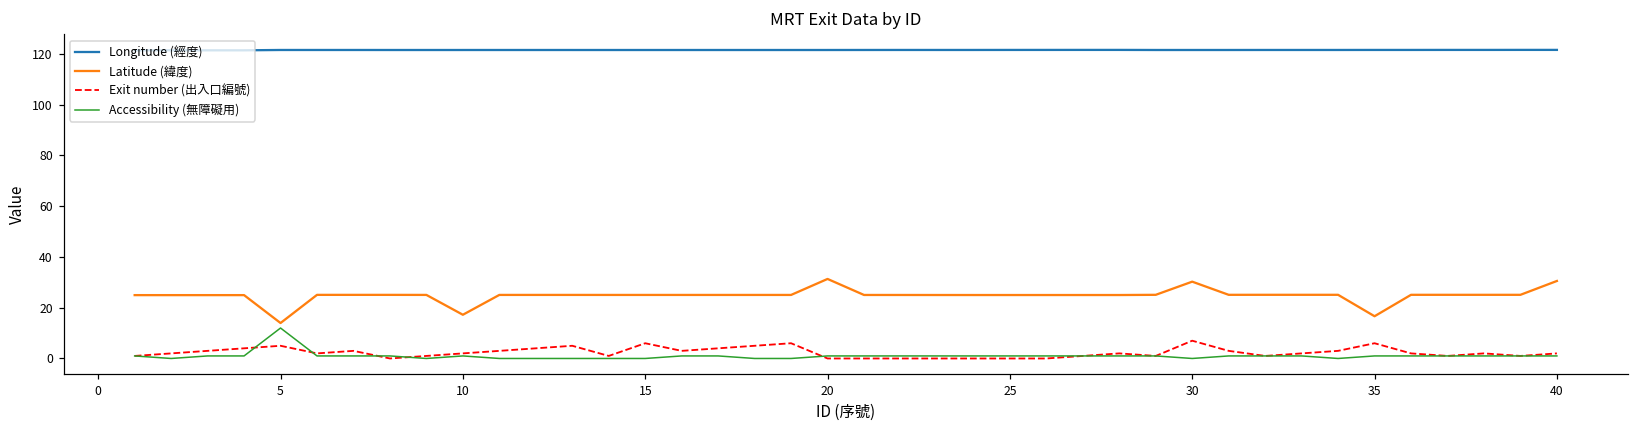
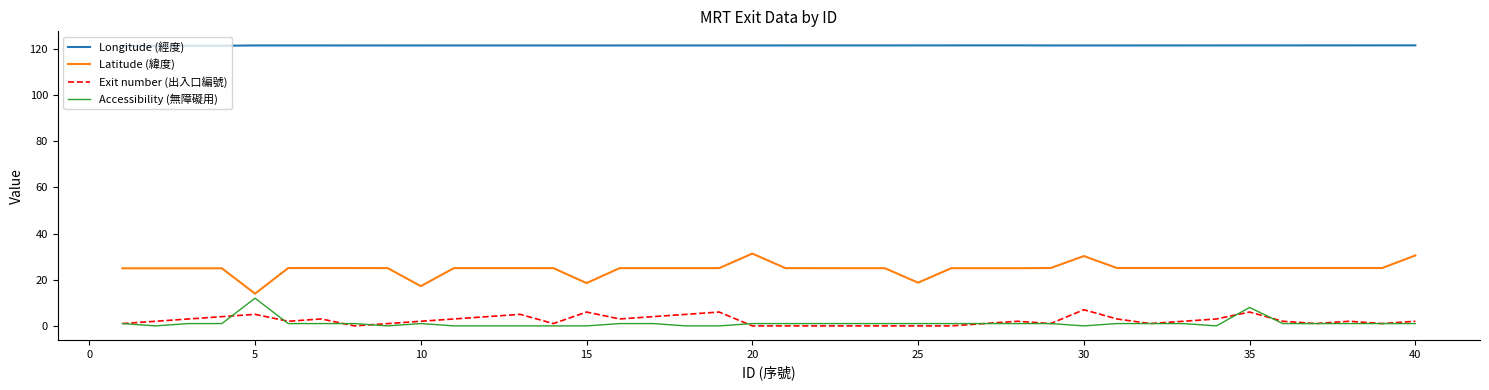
Latitude (緯度), 15: 25 -> 19
Latitude (緯度), 25: 25 -> 19
Latitude (緯度), 35: 17 -> 25
Accessibility (無障礙用), 35: 1 -> 8
